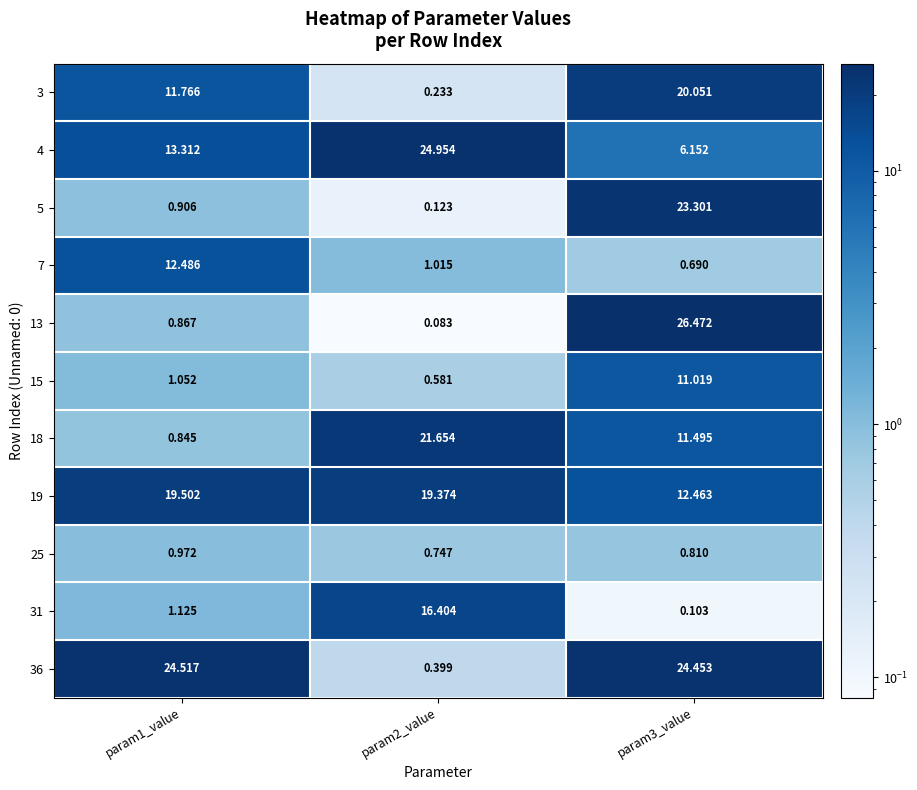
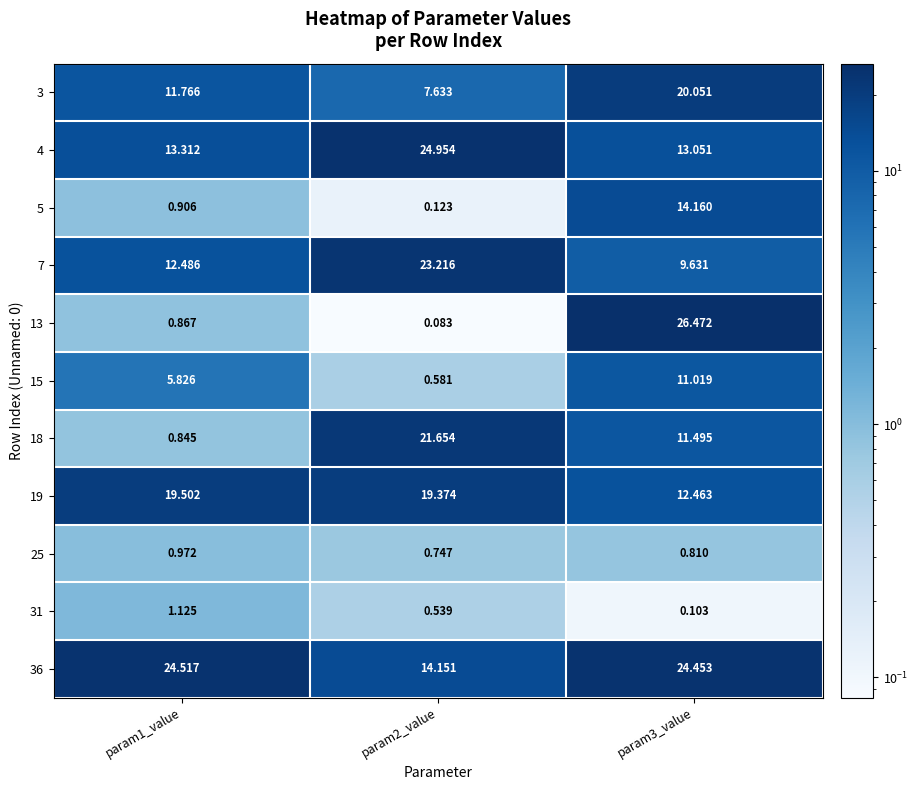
3, param2_value: 0.233 -> 7.633
4, param3_value: 6.152 -> 13.051
5, param3_value: 23.301 -> 14.160
7, param2_value: 1.015 -> 23.216
7, param3_value: 0.690 -> 9.631
15, param1_value: 1.052 -> 5.826
31, param2_value: 16.404 -> 0.539
36, param2_value: 0.399 -> 14.151
